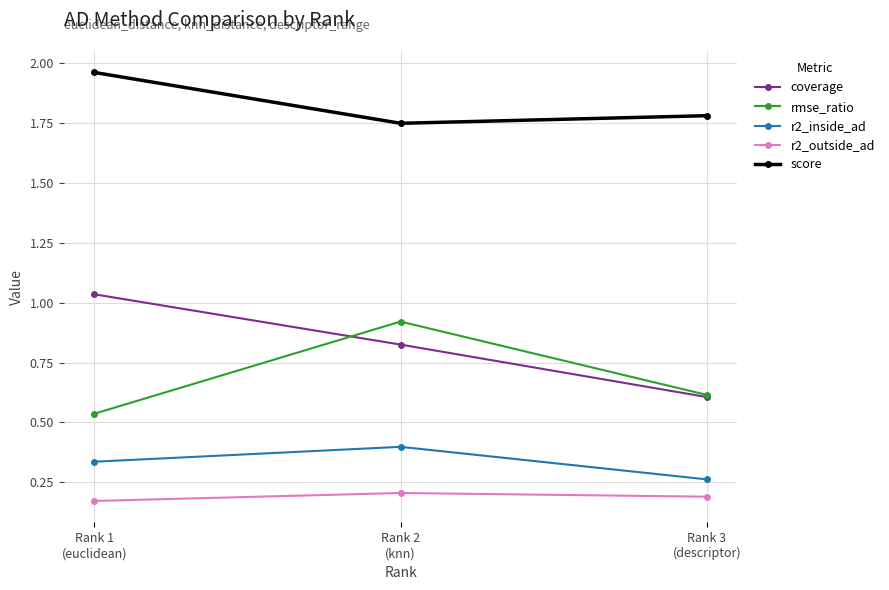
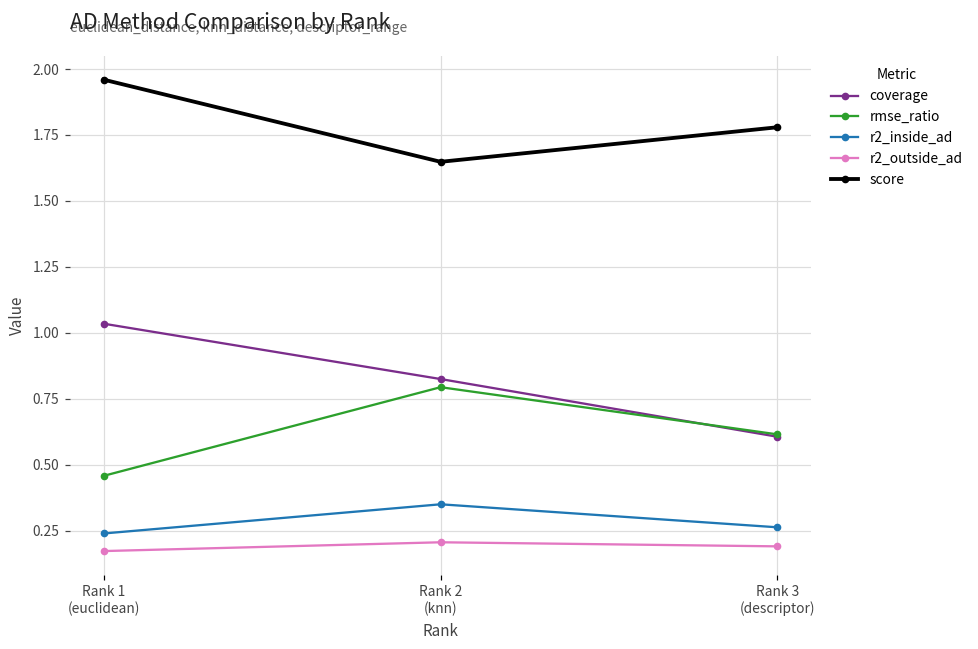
rmse_ratio, Rank 1 (euclidean): 0.54 -> 0.46
r2_inside_ad, Rank 1 (euclidean): 0.34 -> 0.24
rmse_ratio, Rank 2 (knn): 0.92 -> 0.79
r2_inside_ad, Rank 2 (knn): 0.40 -> 0.35
score, Rank 2 (knn): 1.75 -> 1.65
